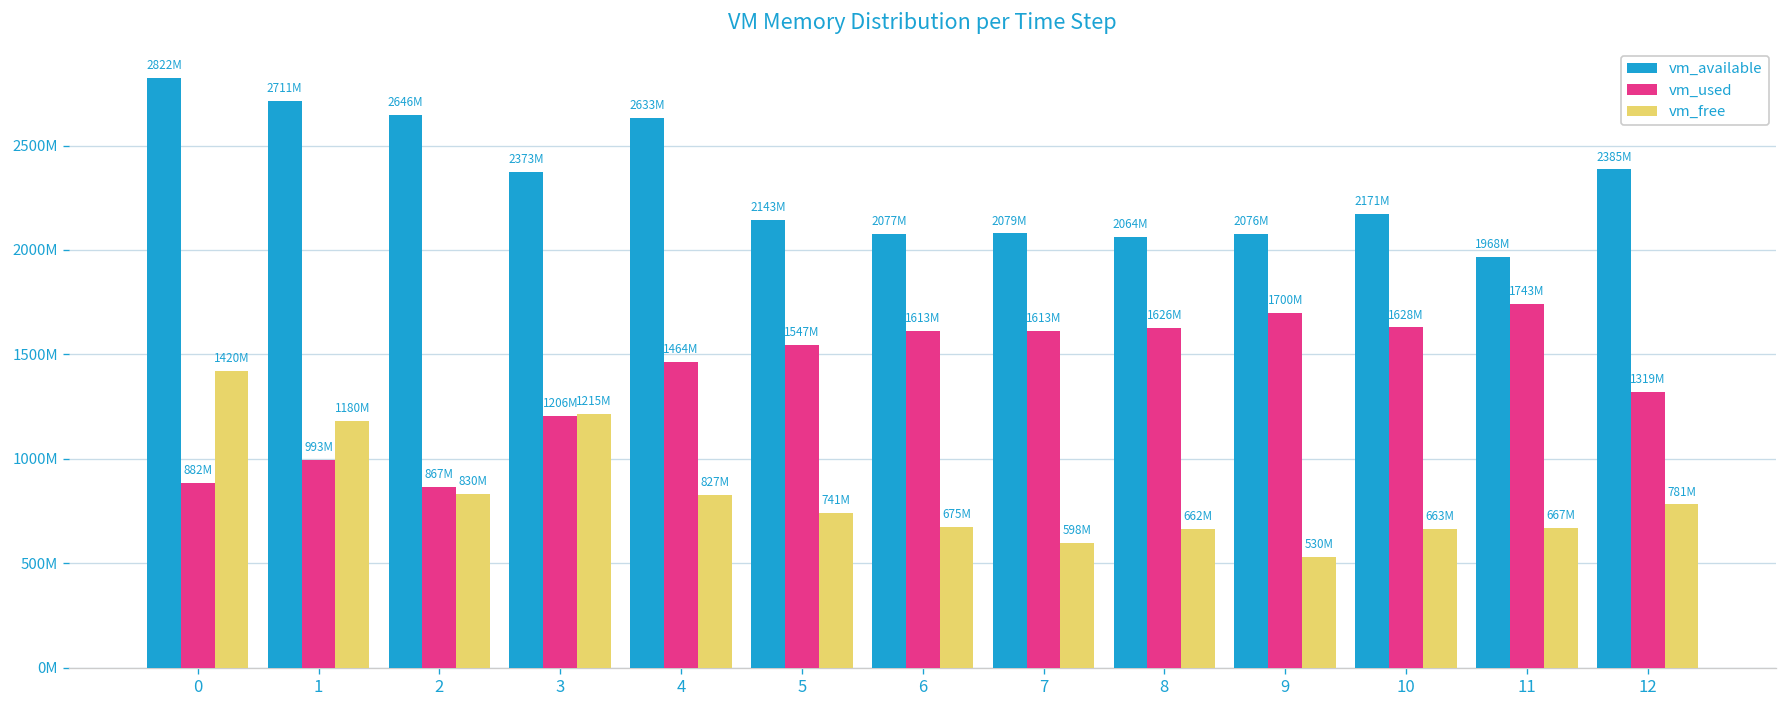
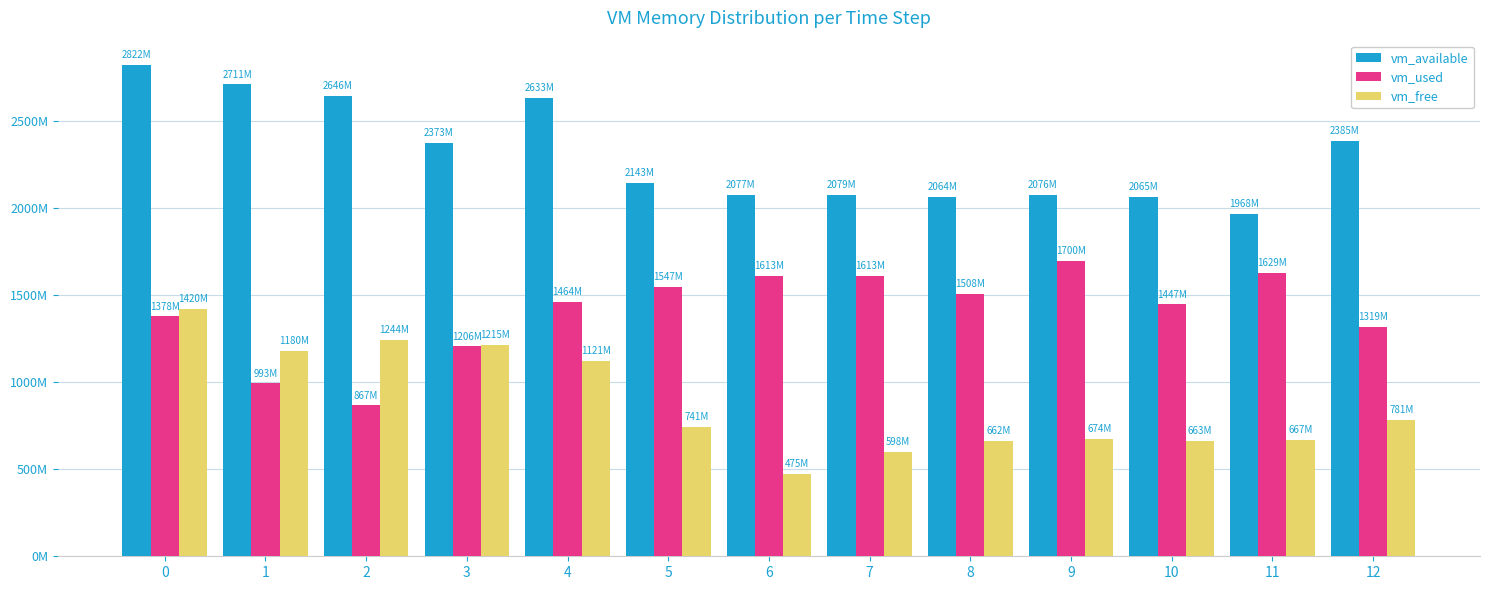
vm_used, 0: 882M -> 1378M
vm_free, 2: 830M -> 1244M
vm_free, 4: 827M -> 1121M
vm_free, 6: 675M -> 475M
vm_used, 8: 1626M -> 1508M
vm_free, 9: 530M -> 674M
vm_available, 10: 2171M -> 2065M
vm_used, 10: 1628M -> 1447M
vm_used, 11: 1743M -> 1629M
